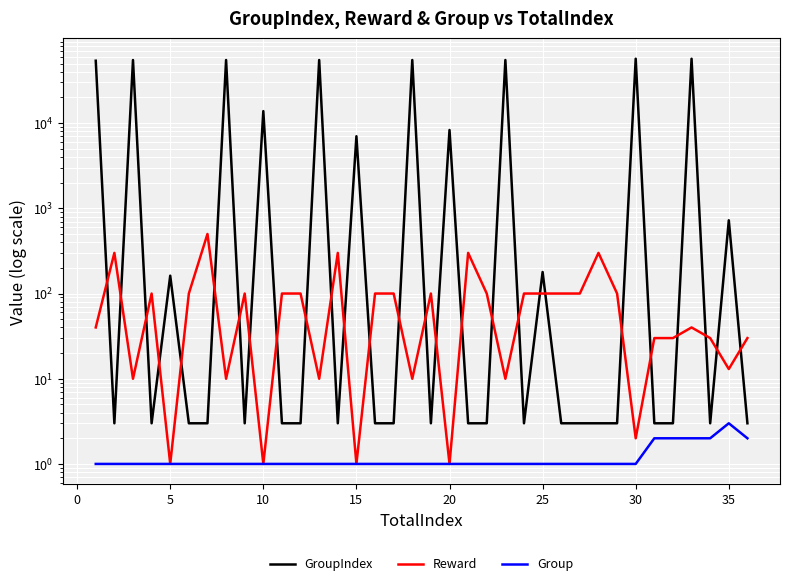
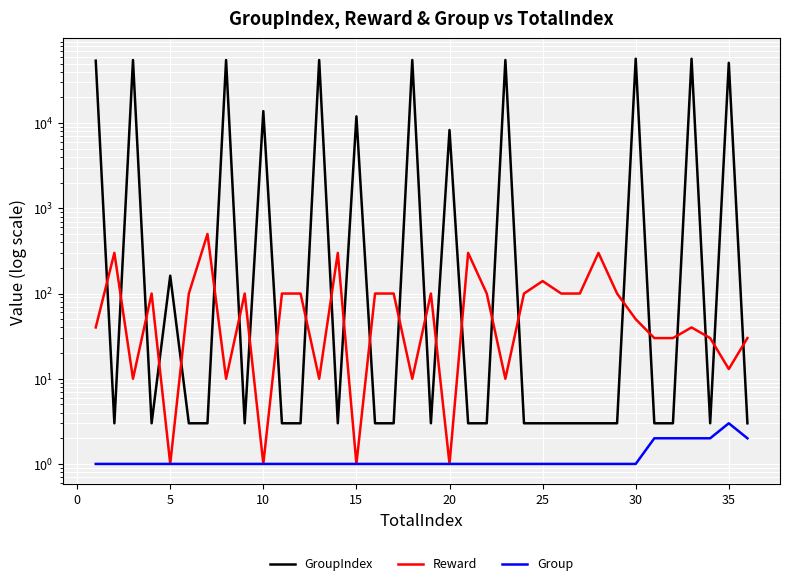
GroupIndex, 15: 7000 -> 12000
GroupIndex, 25: 180 -> 3
Reward, 25: 100 -> 140
Reward, 30: 2 -> 50
GroupIndex, 35: 700 -> 50000
